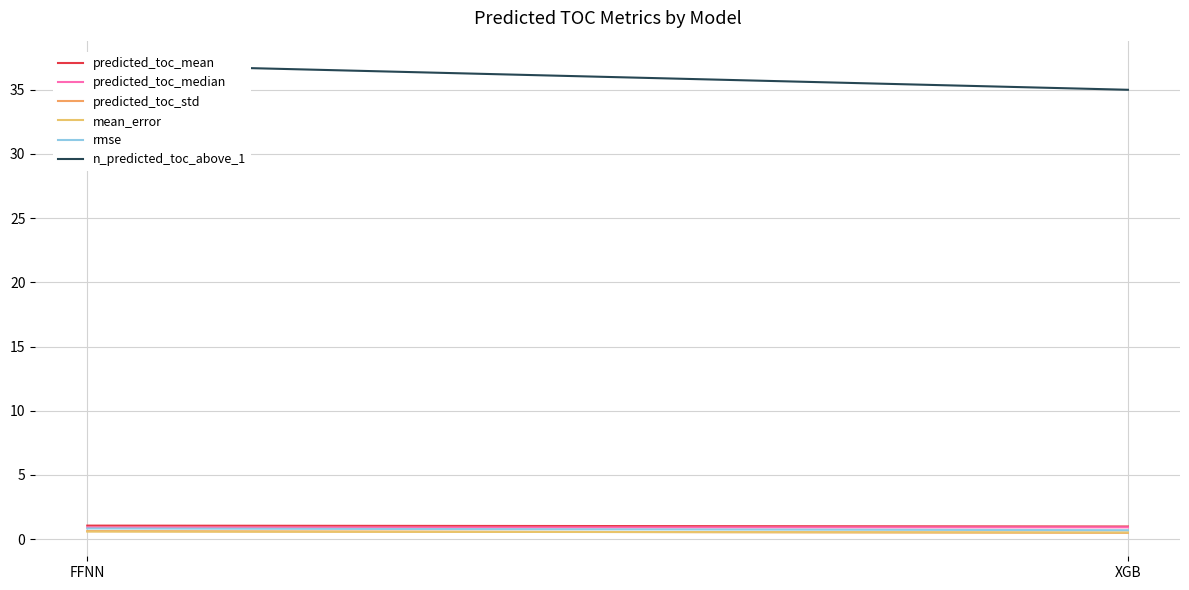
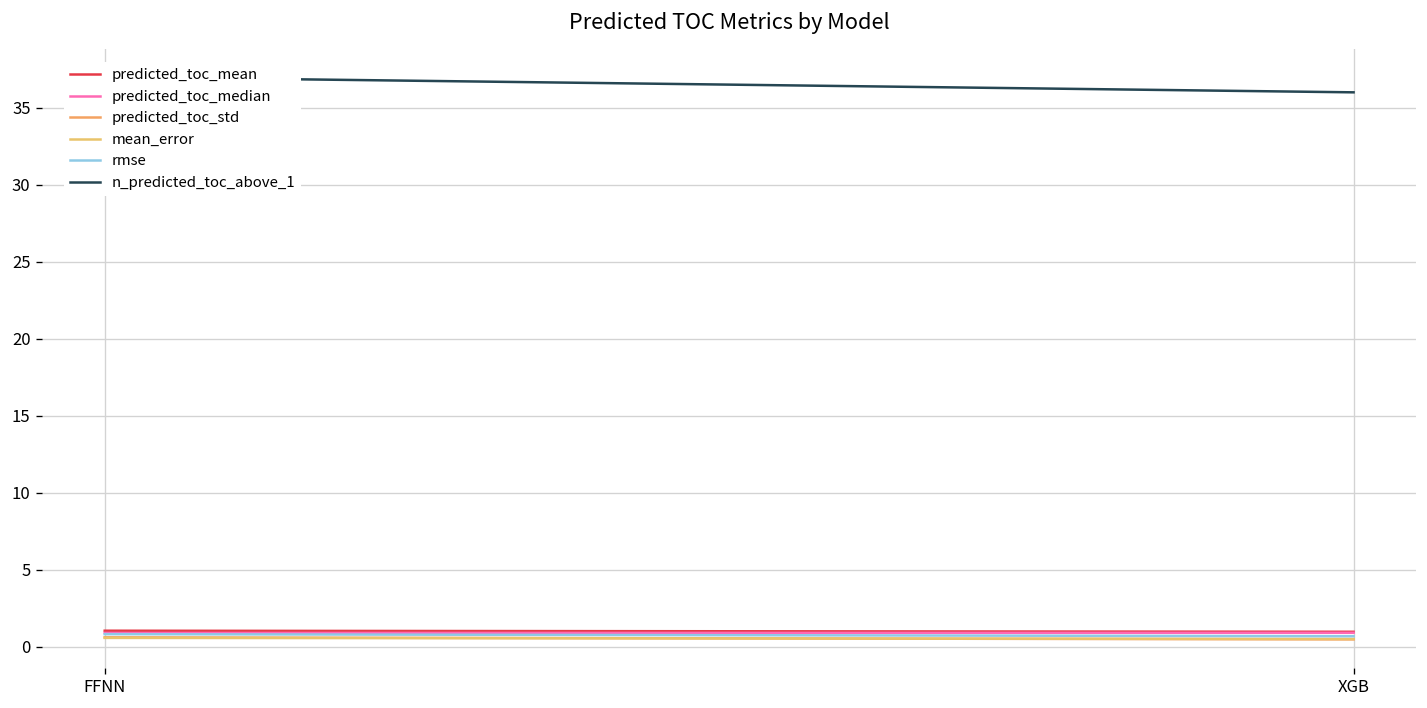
n_predicted_toc_above_1, XGB: 35 -> 36
